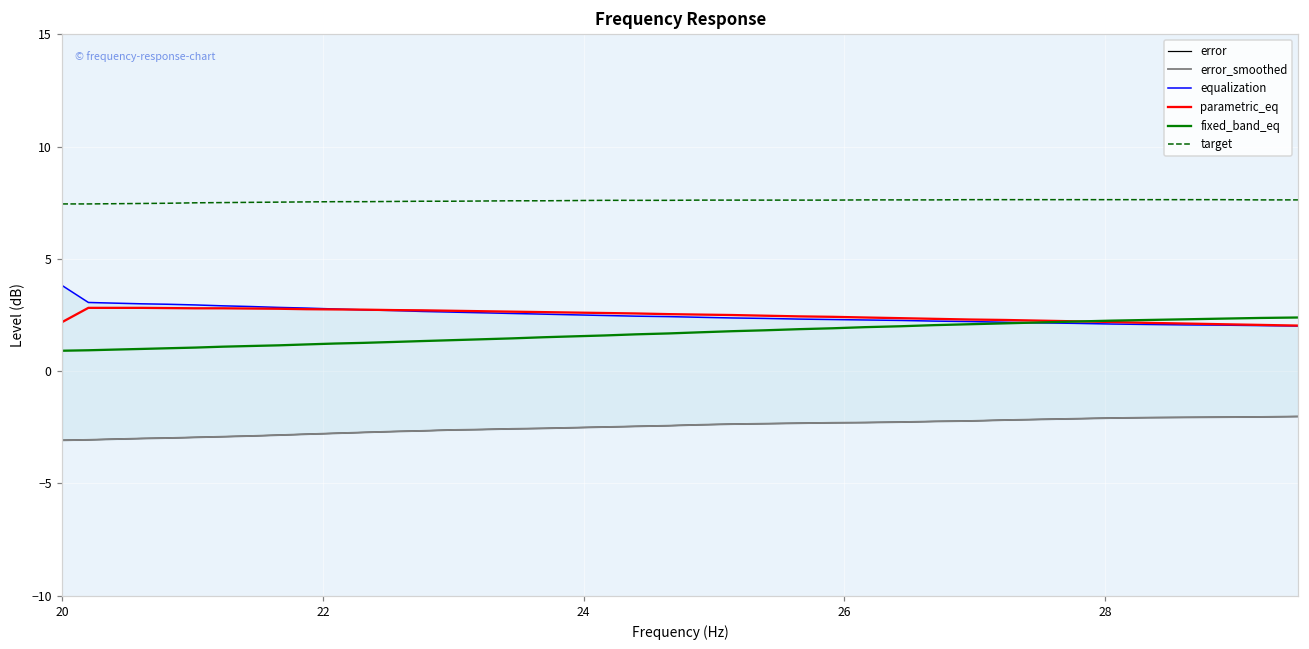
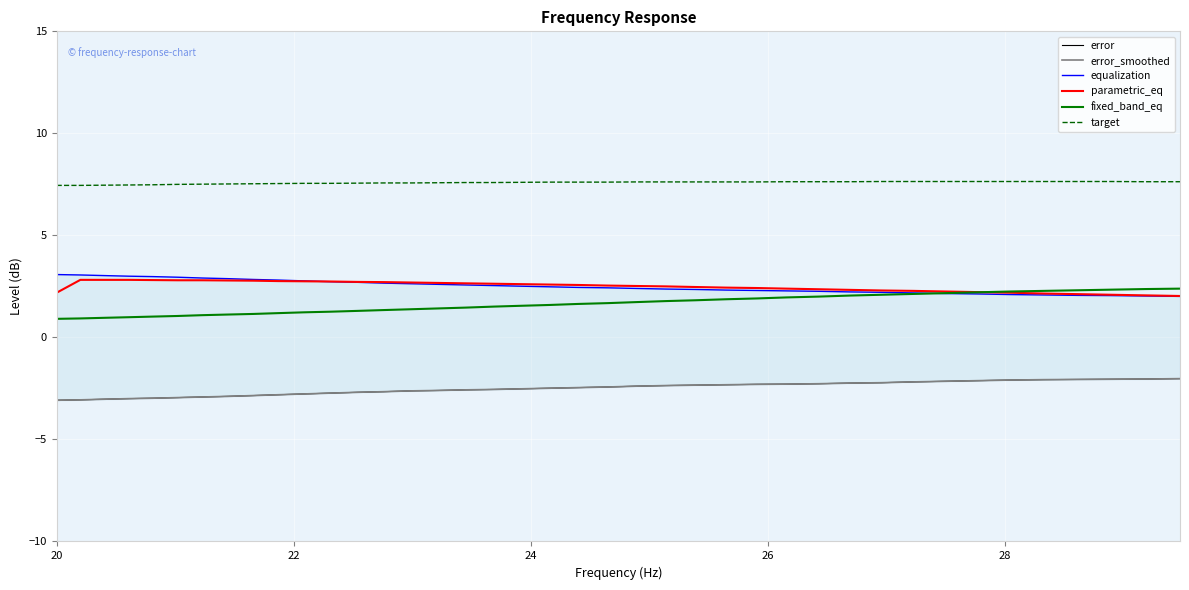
equalization, 20: 3.8 -> 3.1
